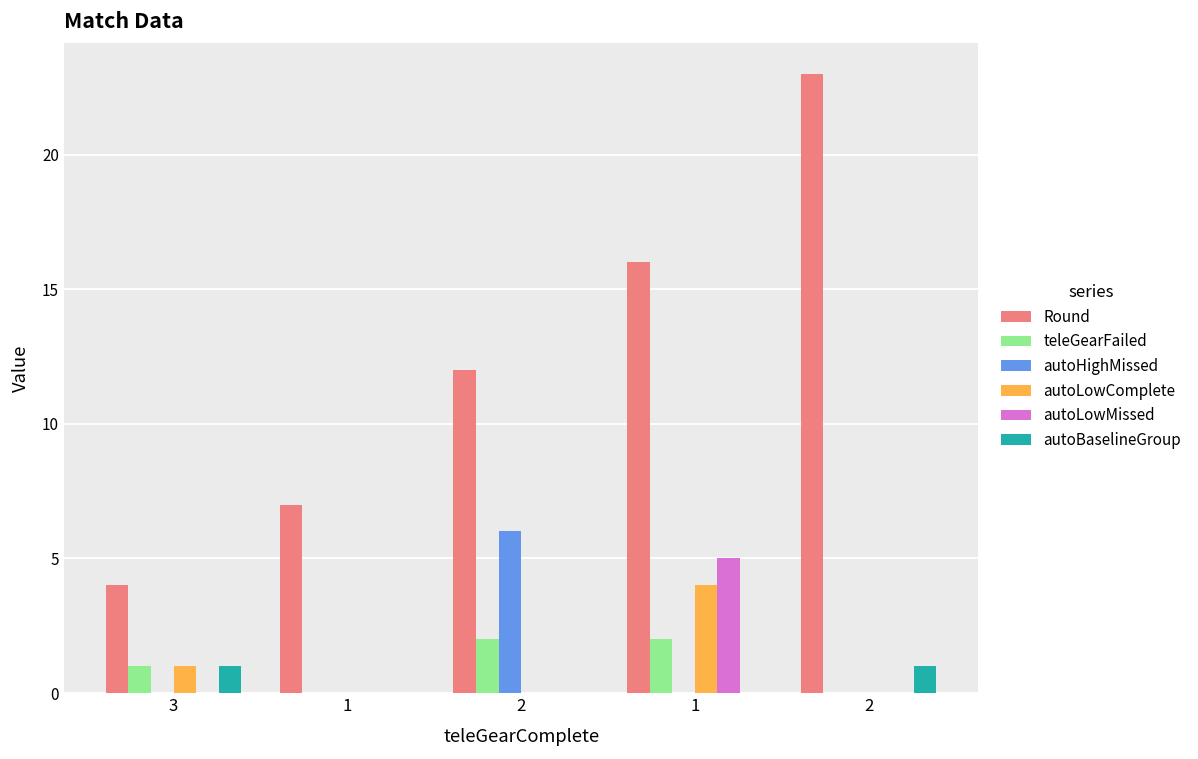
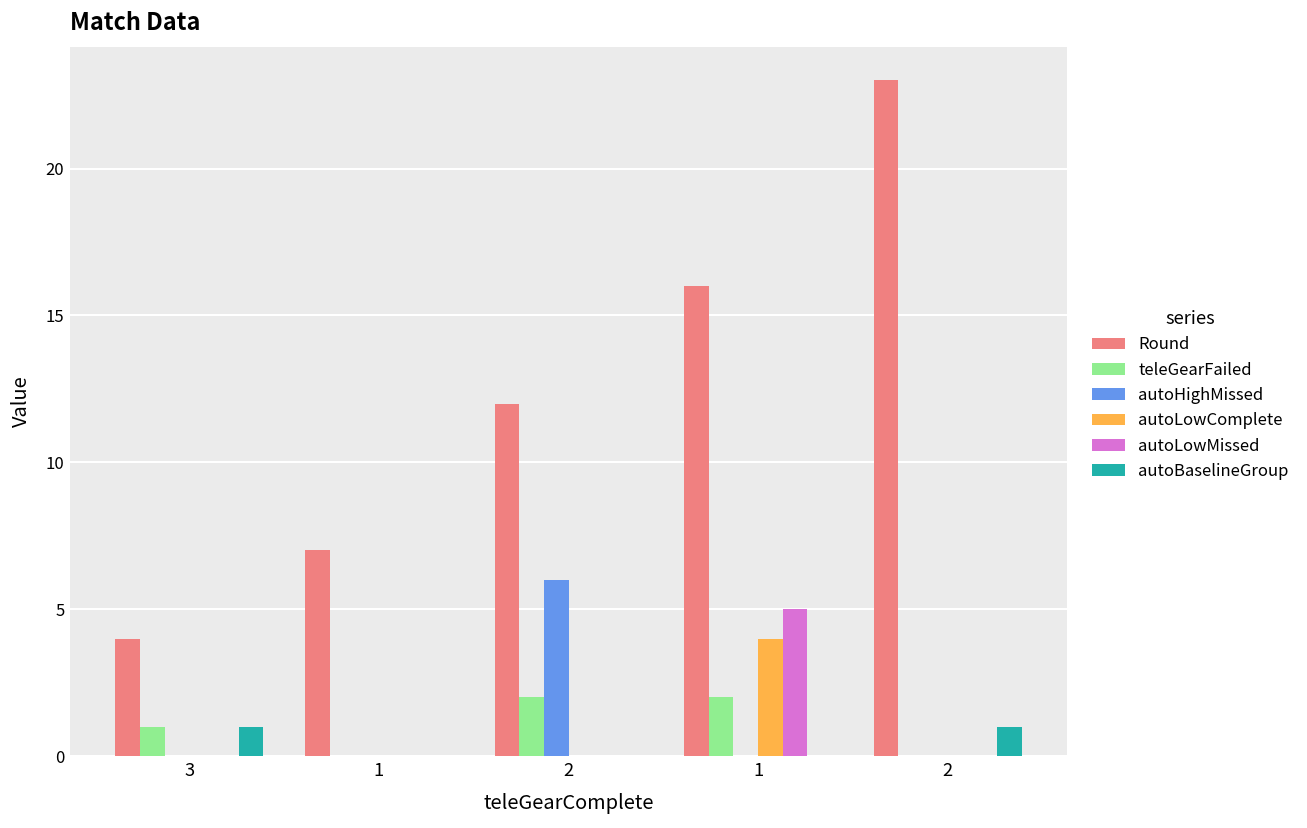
autoLowComplete, 3: 1 -> 0
